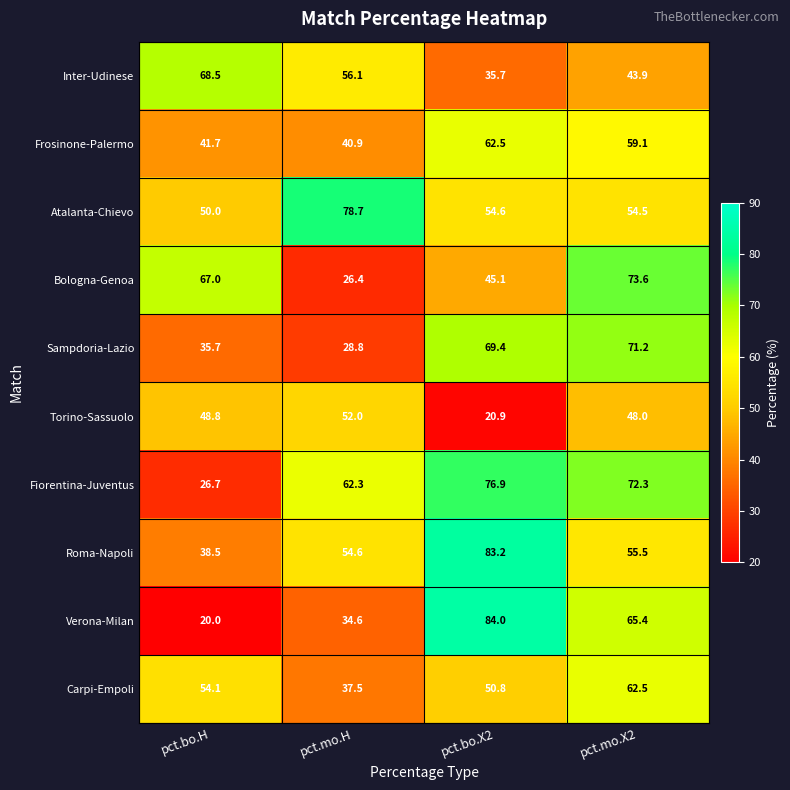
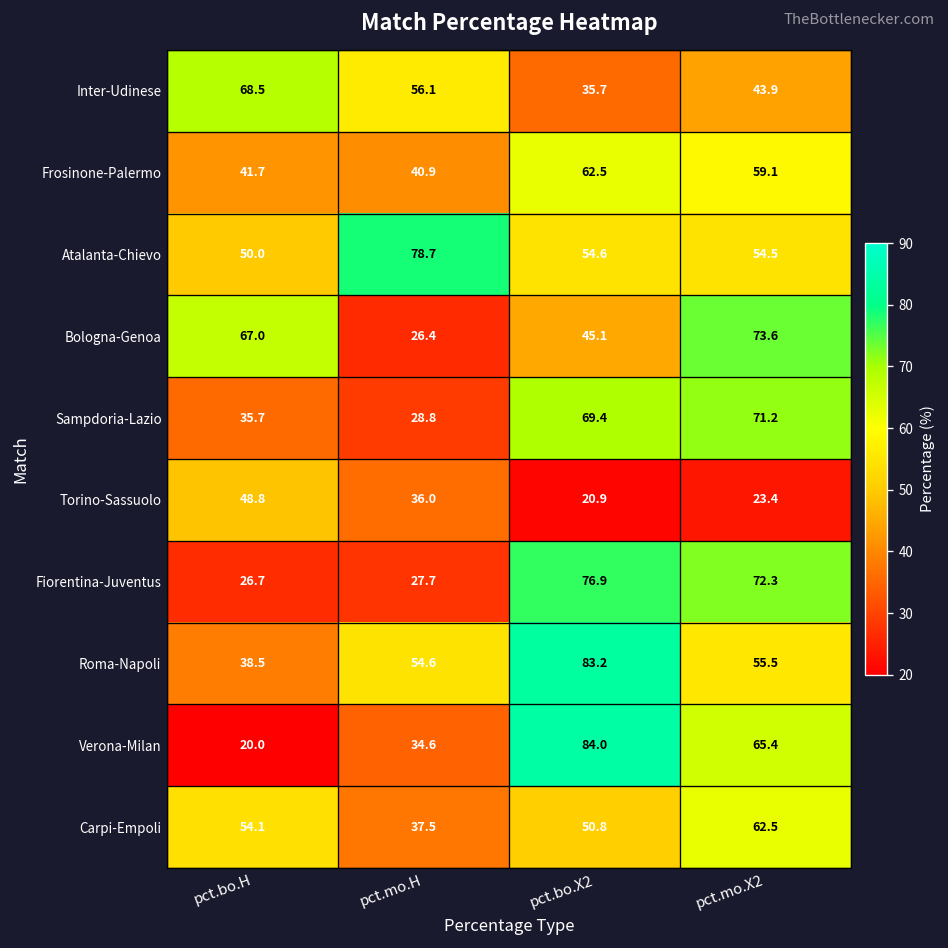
Torino-Sassuolo, pct.mo.H: 52.0 -> 36.0
Torino-Sassuolo, pct.mo.X2: 48.0 -> 23.4
Fiorentina-Juventus, pct.mo.H: 62.3 -> 27.7
